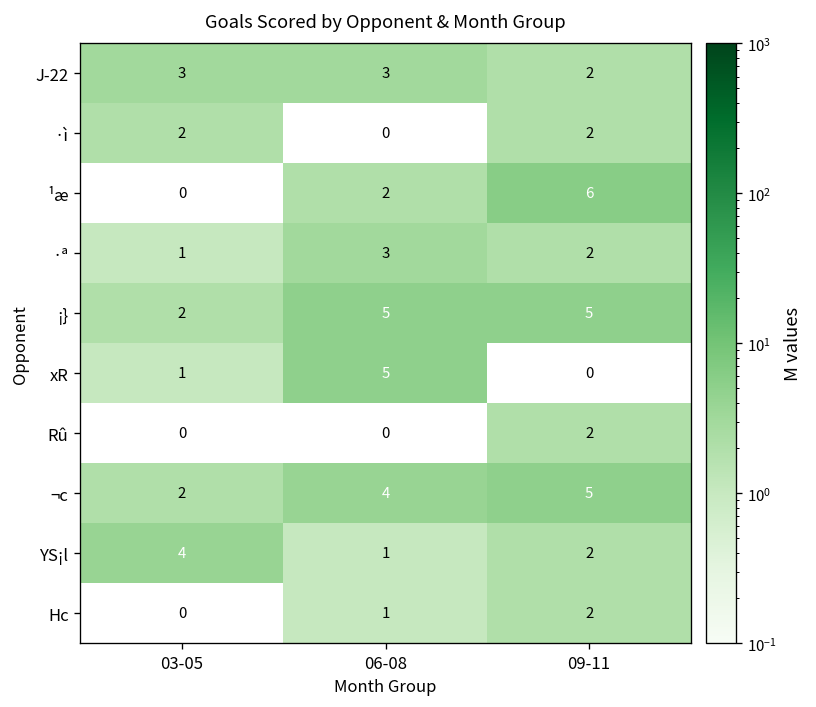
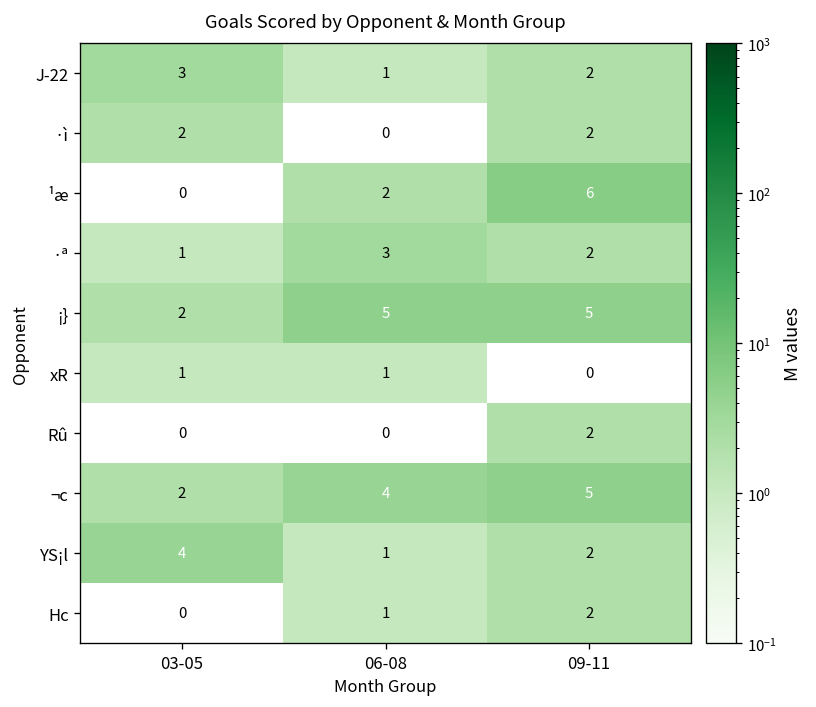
J-22, 06-08: 3 -> 1
xR, 06-08: 5 -> 1
